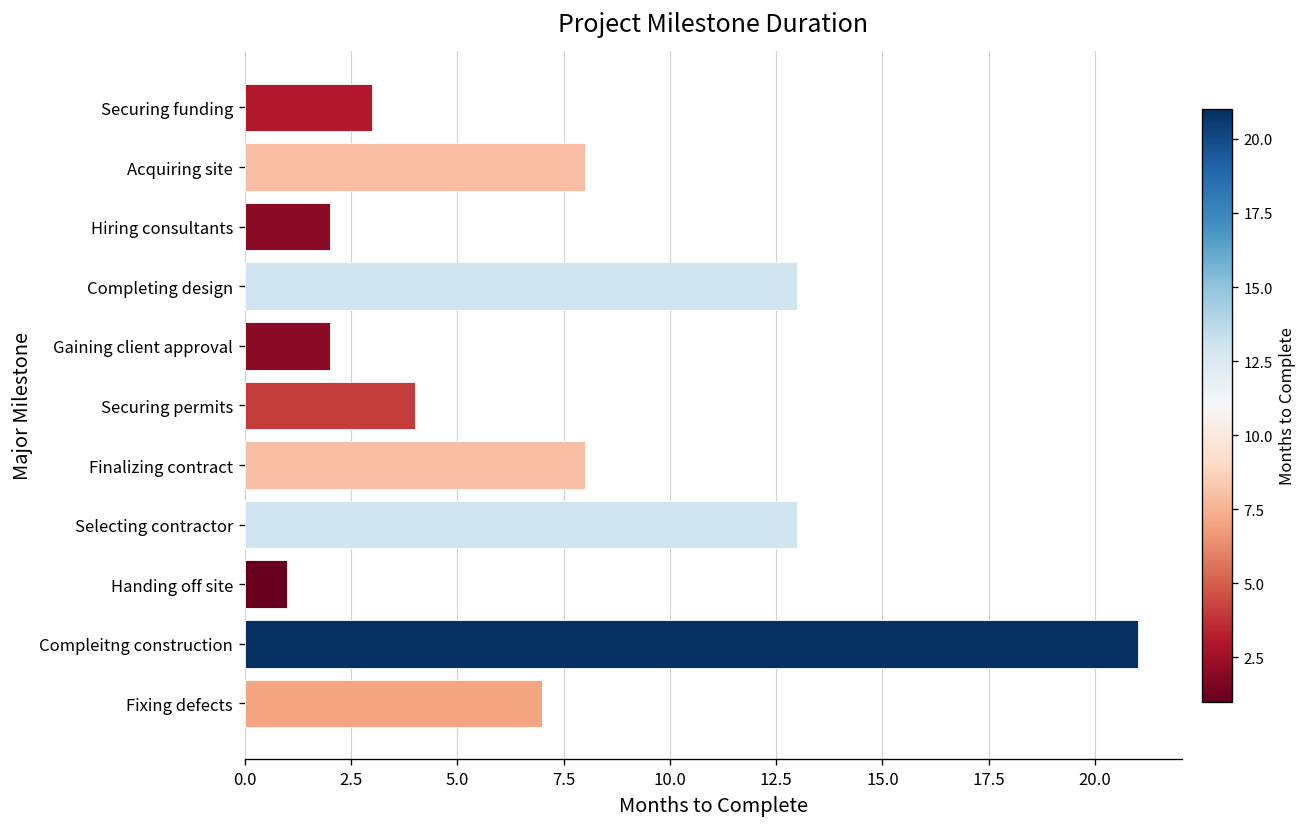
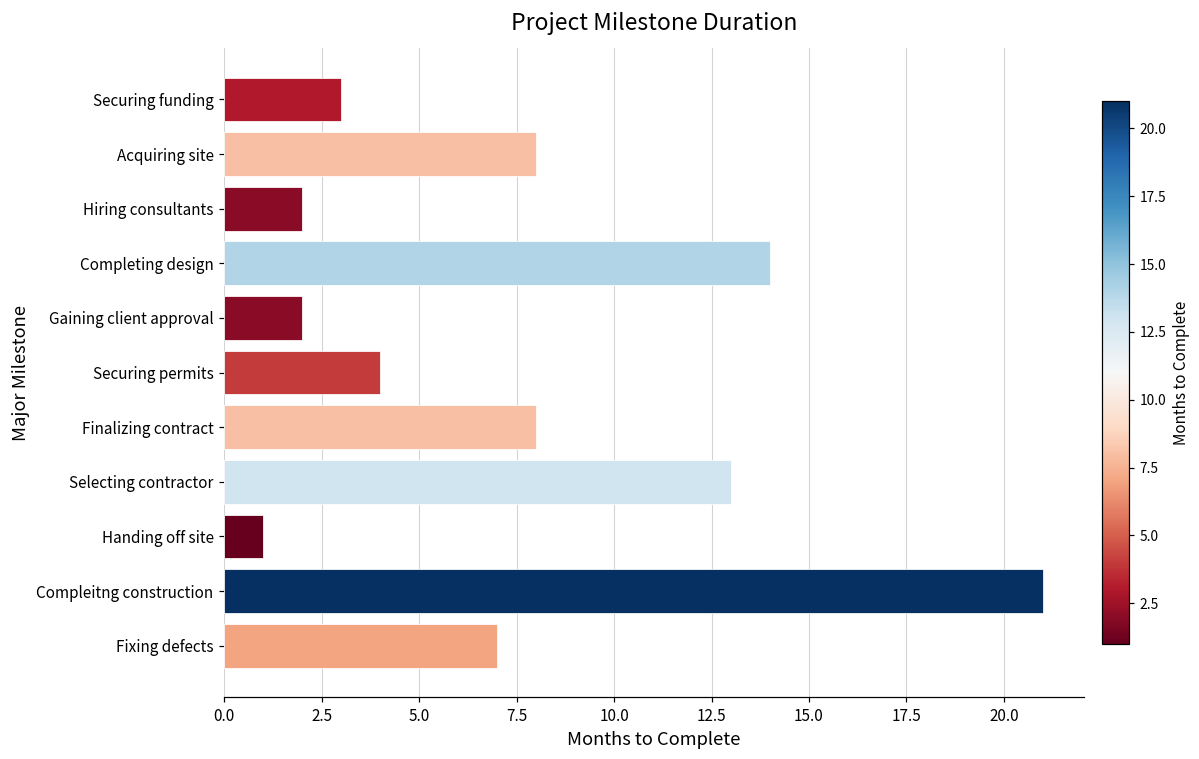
Completing design: 13 -> 14
